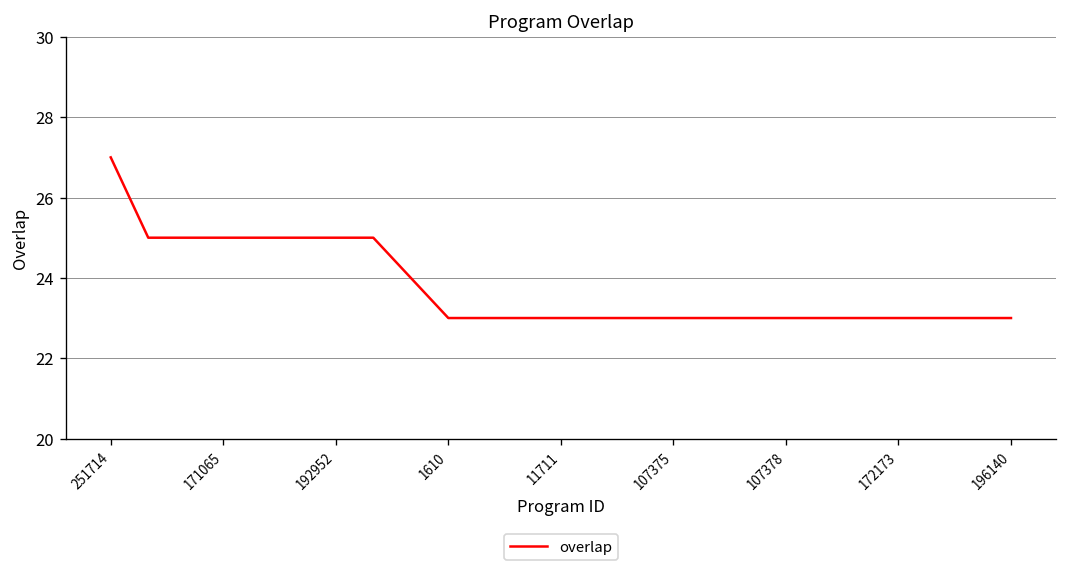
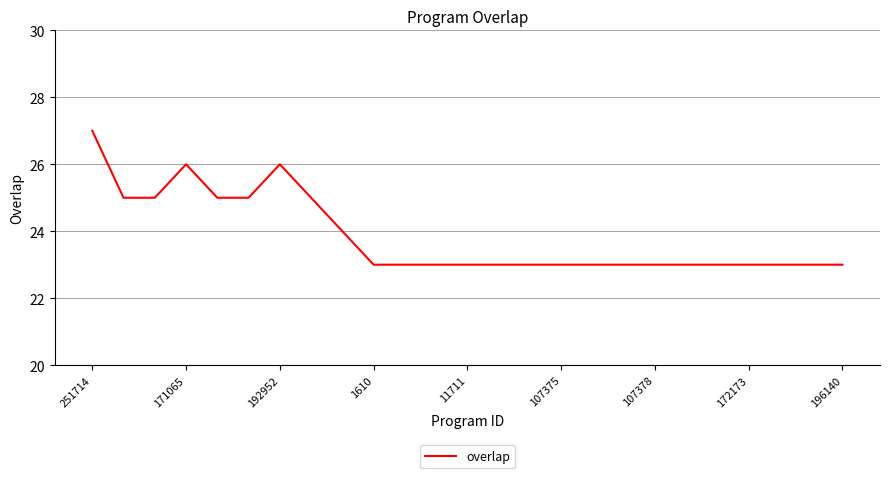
171065: 25 -> 26
192952: 25 -> 26
